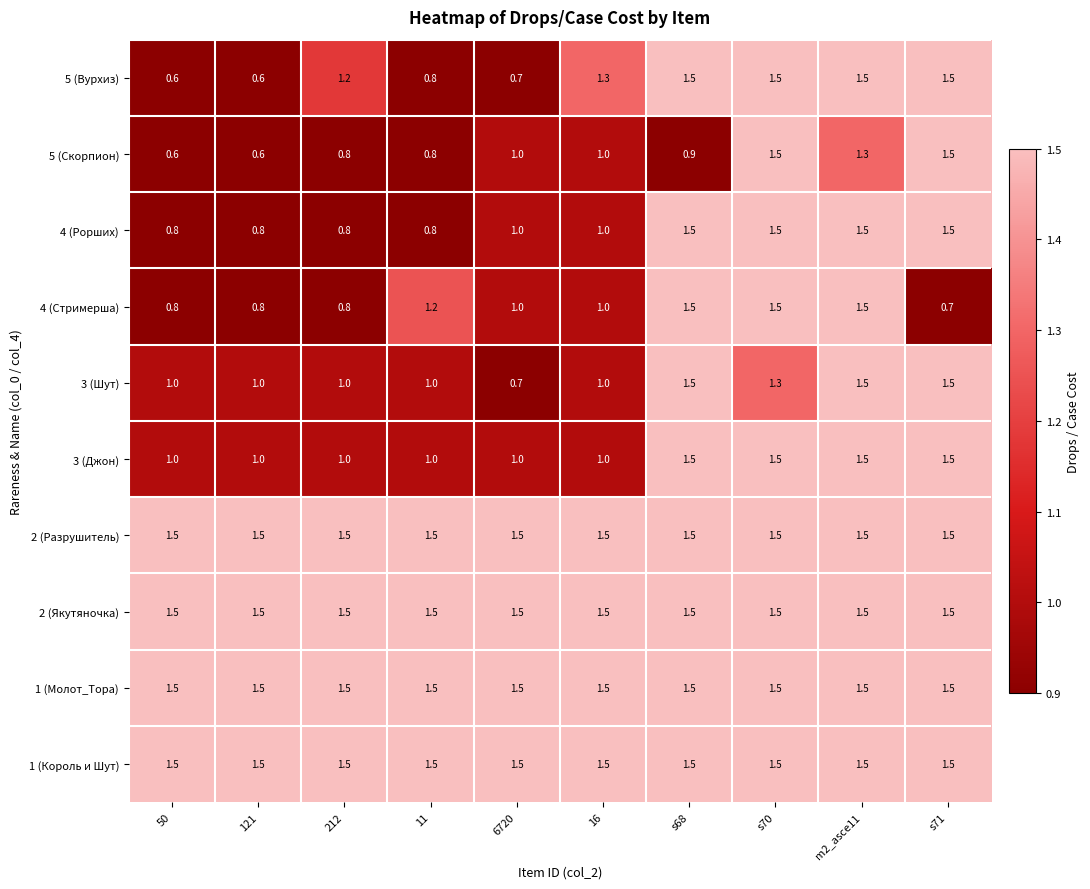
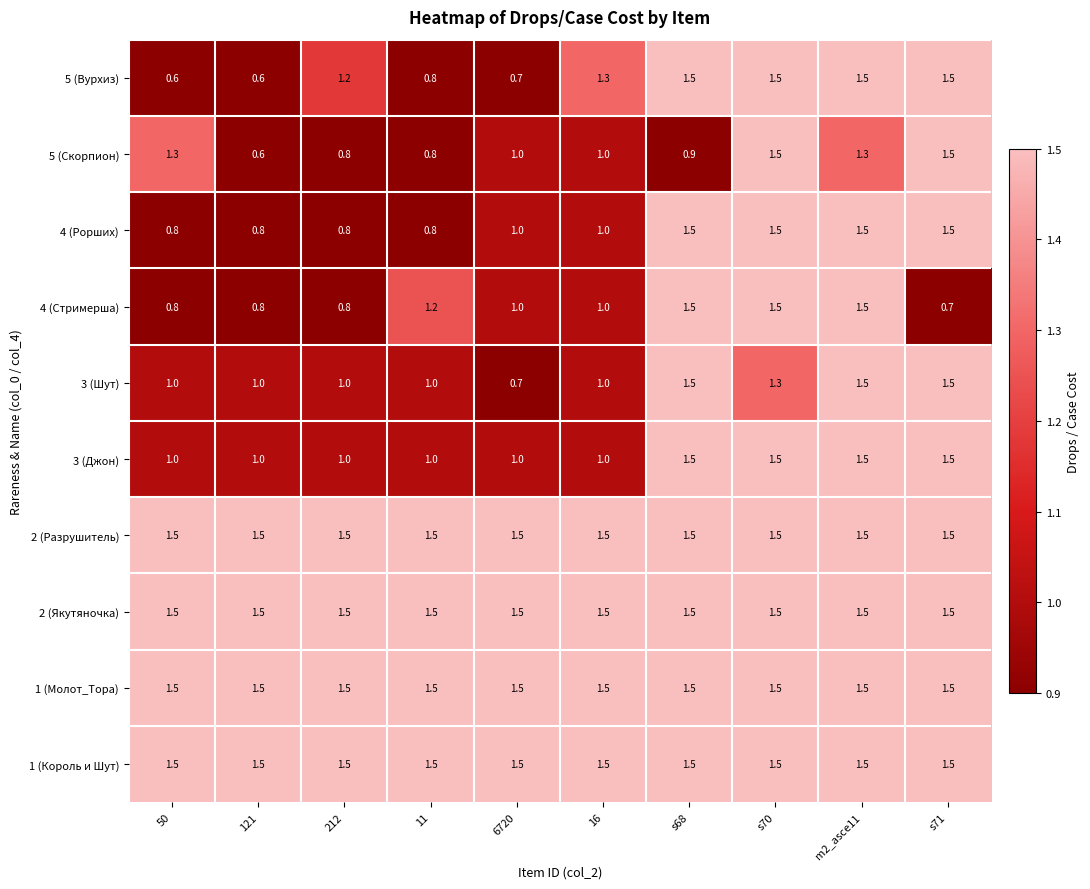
5 (Скорпион), 50: 0.6 -> 1.3
